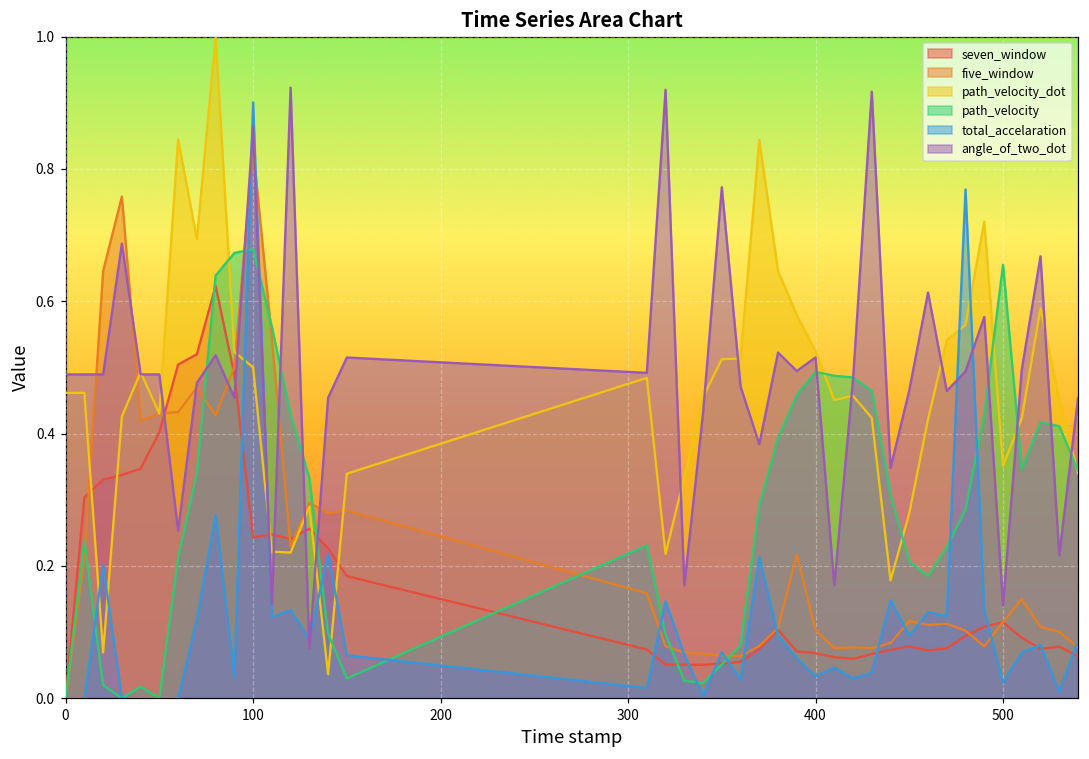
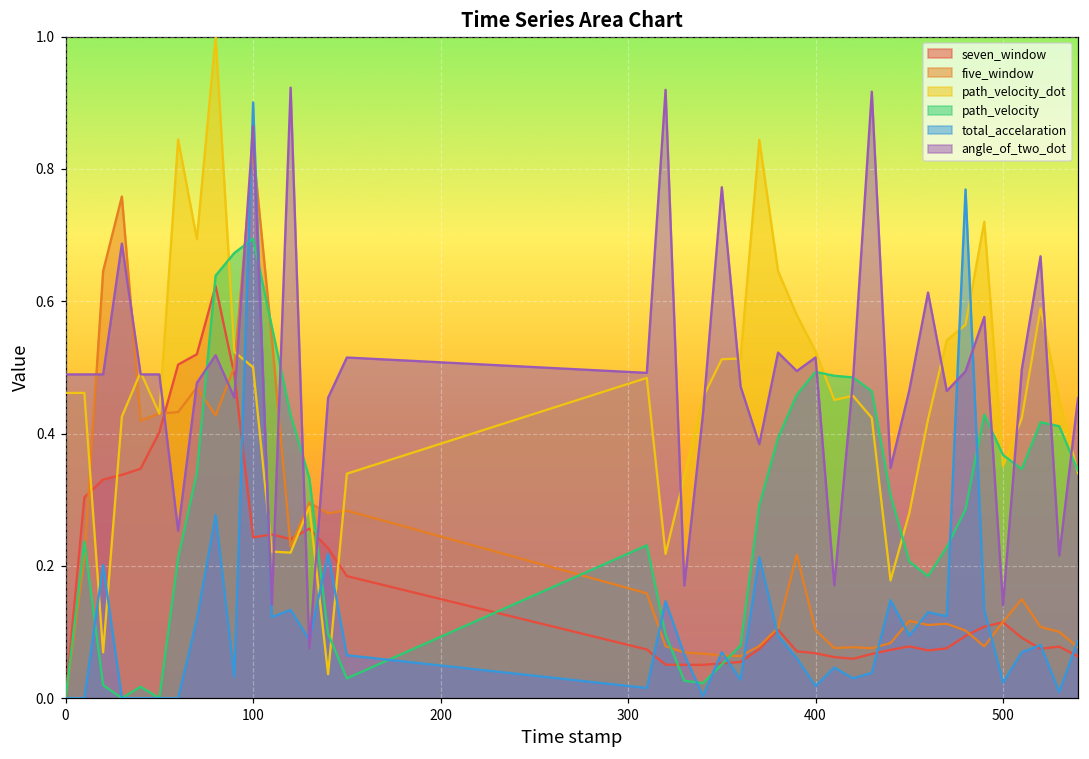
path_velocity, 100: 0.68 -> 0.69
total_accelaration, 400: 0.03 -> 0.02
path_velocity, 500: 0.66 -> 0.37
